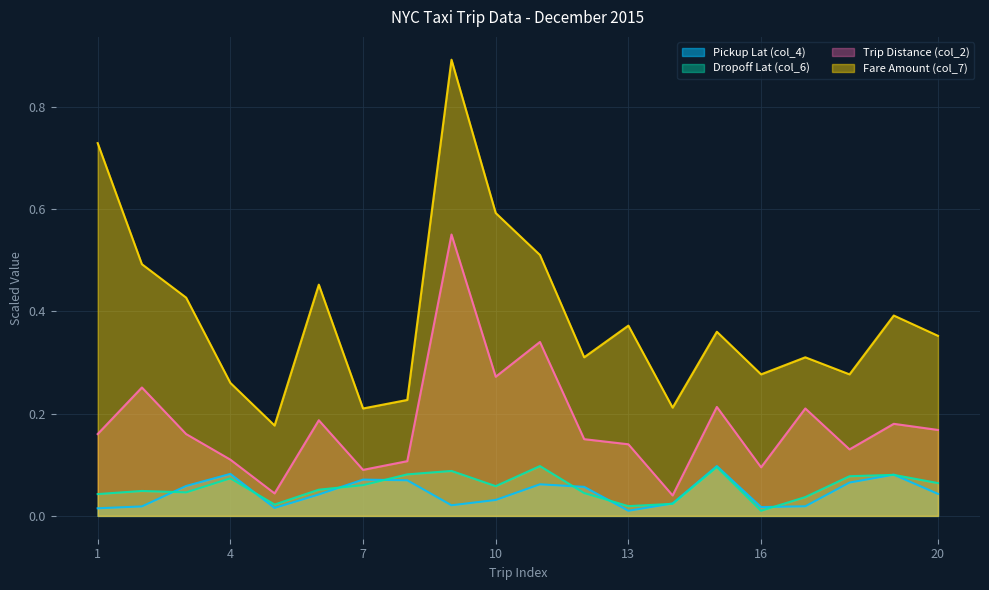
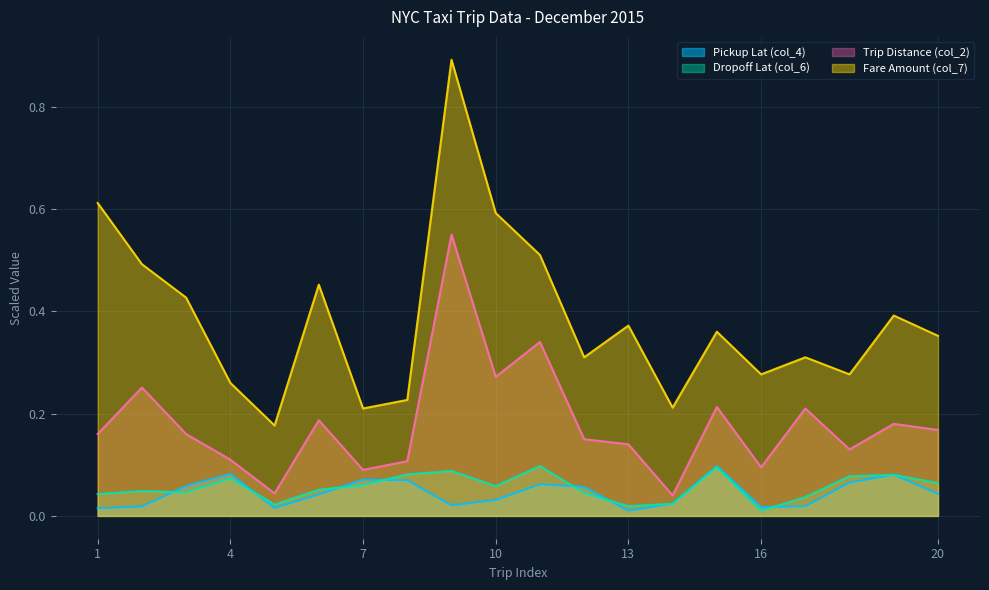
Fare Amount (col_7), 1: 0.73 -> 0.61
